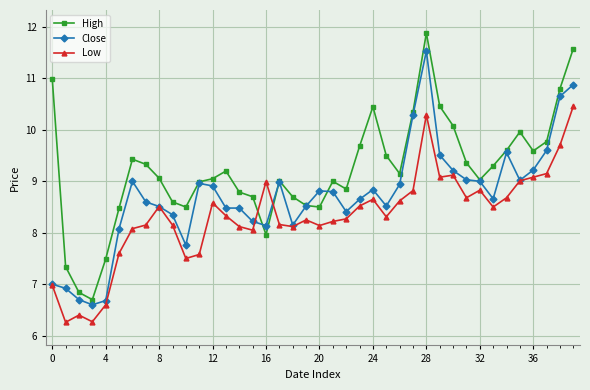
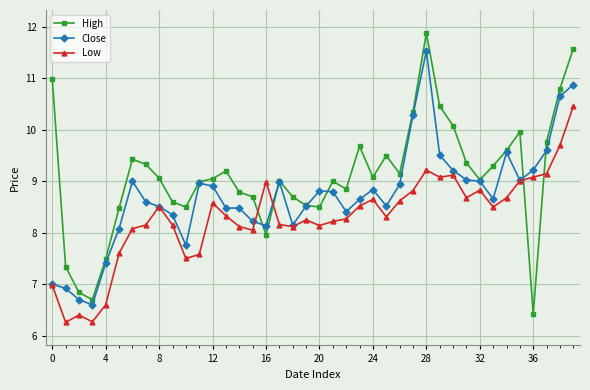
Close, 4: 6.7 -> 7.4
High, 24: 10.5 -> 9.1
Low, 28: 10.3 -> 9.2
High, 36: 9.6 -> 6.4
